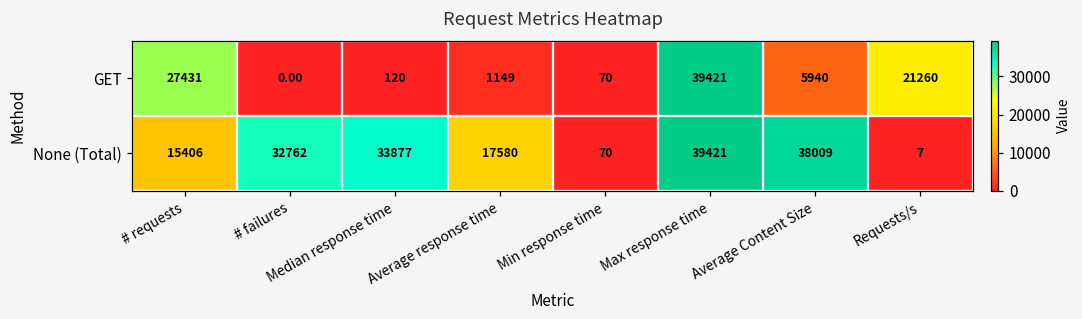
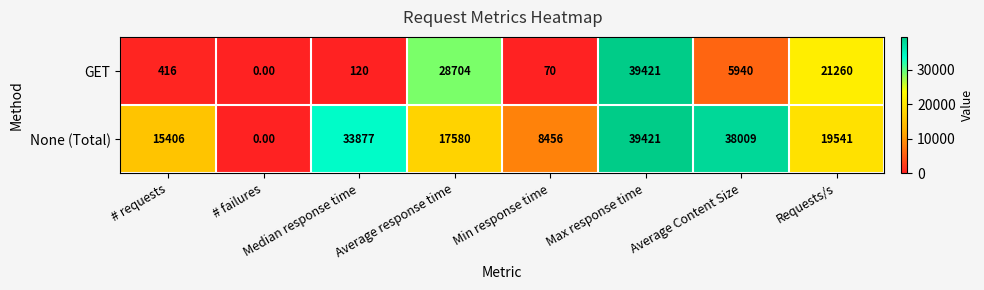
GET, # requests: 27431 -> 416
GET, Average response time: 1149 -> 28704
None (Total), # failures: 32762 -> 0.00
None (Total), Min response time: 70 -> 8456
None (Total), Requests/s: 7 -> 19541
